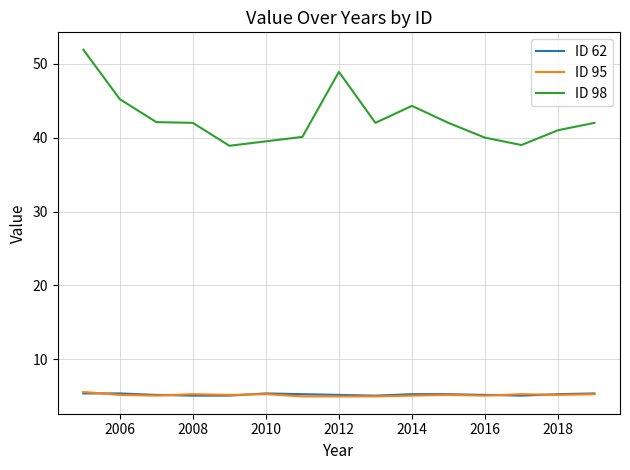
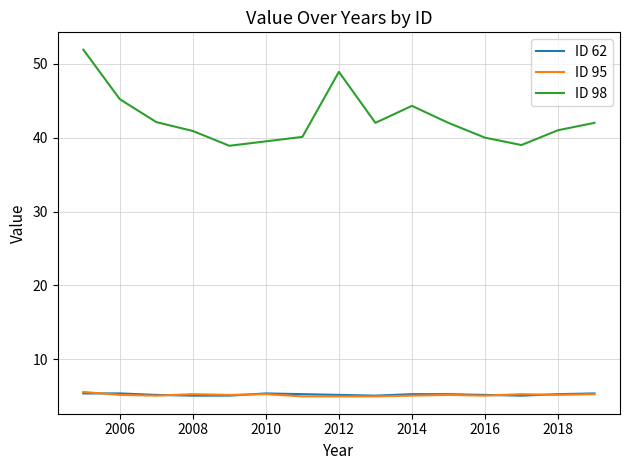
ID 98, 2008: 42 -> 41
